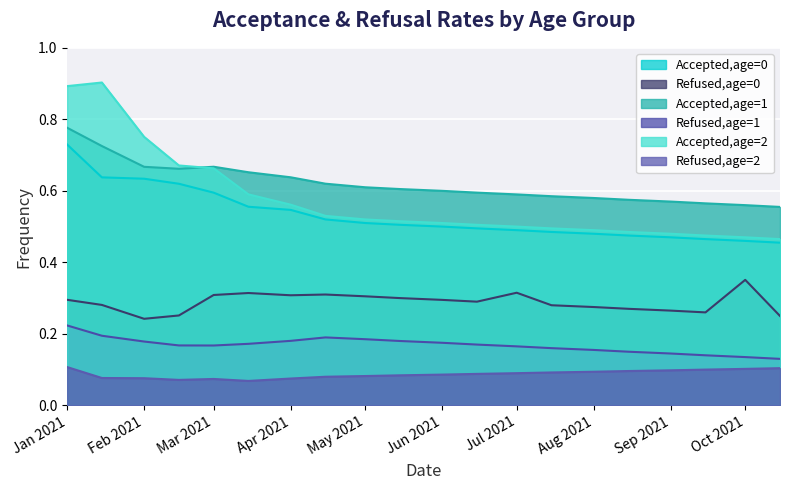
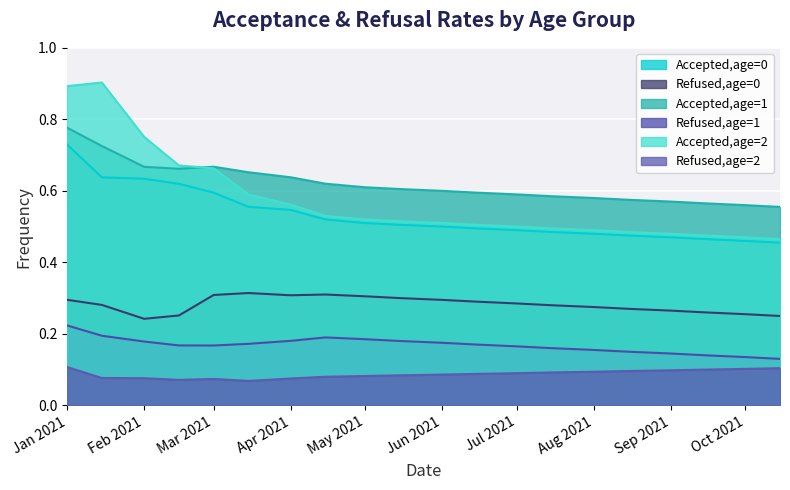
Refused,age=0, Jul 2021: 0.32 -> 0.29
Refused,age=0, Oct 2021: 0.35 -> 0.26
